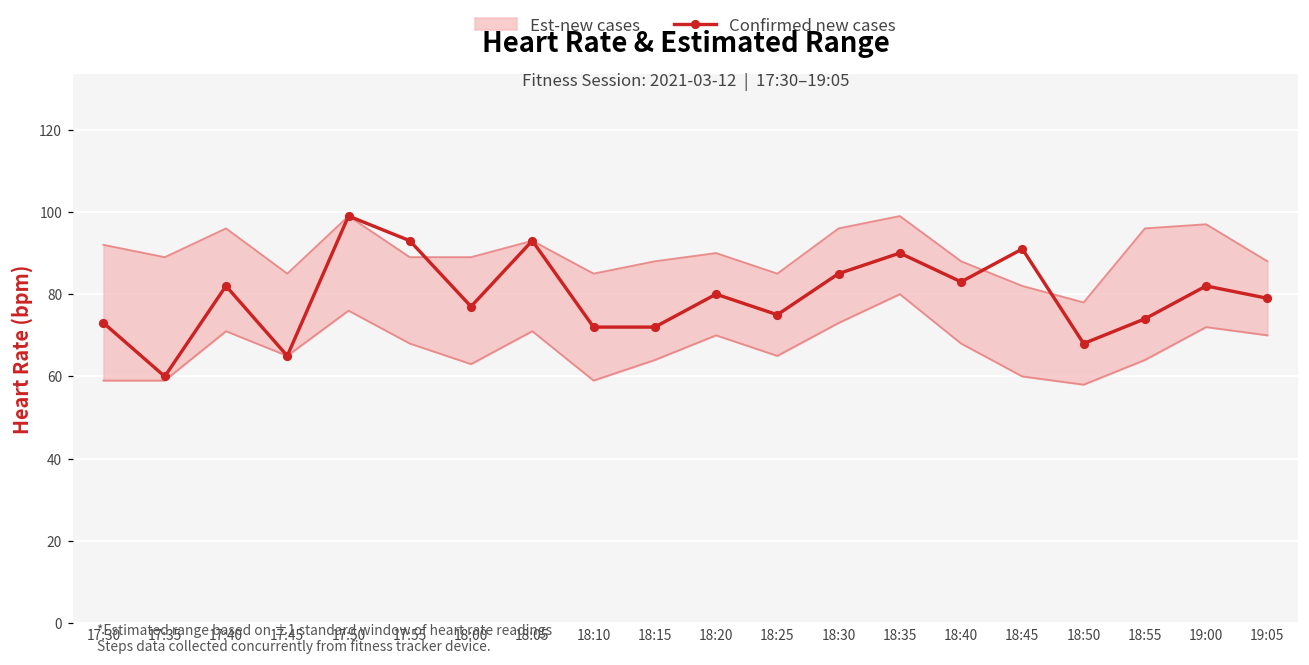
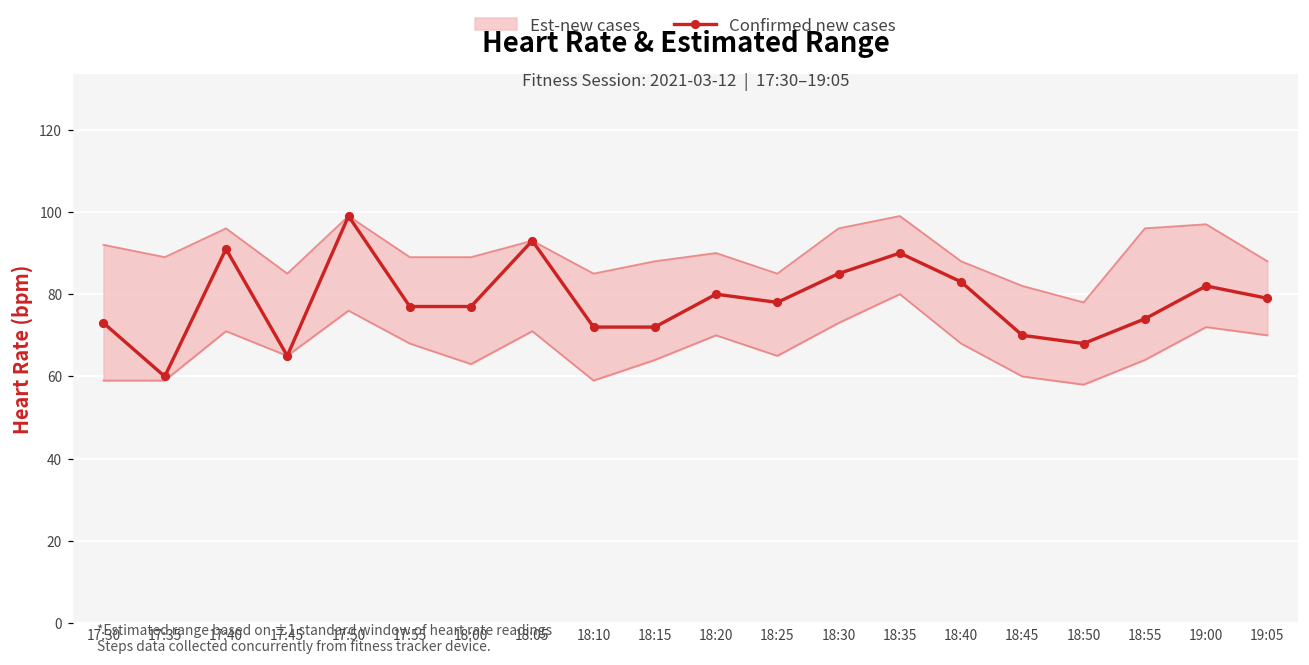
Confirmed new cases, 17:40: 82 -> 91
Confirmed new cases, 17:55: 93 -> 77
Confirmed new cases, 18:25: 75 -> 78
Confirmed new cases, 18:45: 91 -> 70
